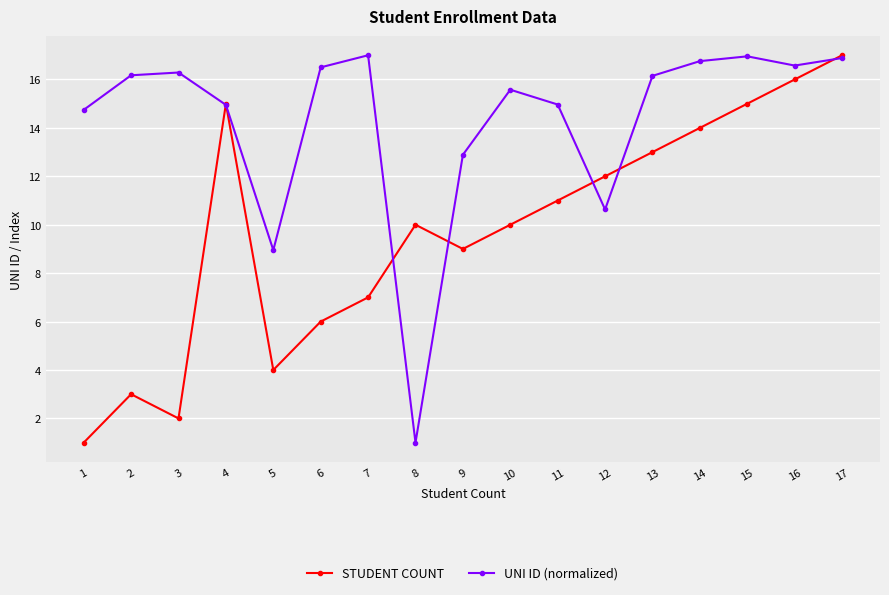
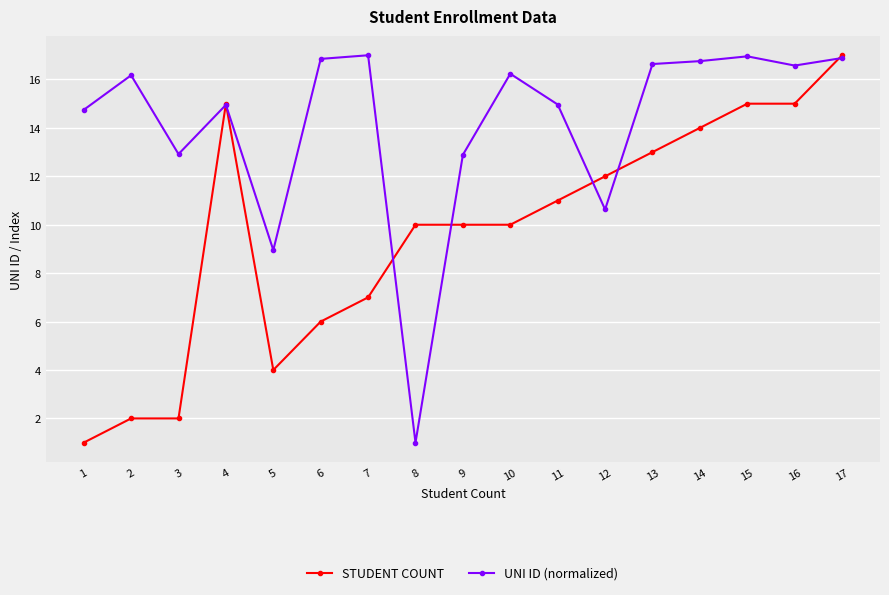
STUDENT COUNT, 2: 3 -> 2
UNI ID (normalized), 3: 16.3 -> 12.9
UNI ID (normalized), 6: 16.5 -> 16.9
STUDENT COUNT, 9: 9 -> 10
UNI ID (normalized), 10: 15.6 -> 16.2
UNI ID (normalized), 13: 16.1 -> 16.6
STUDENT COUNT, 16: 16 -> 15
